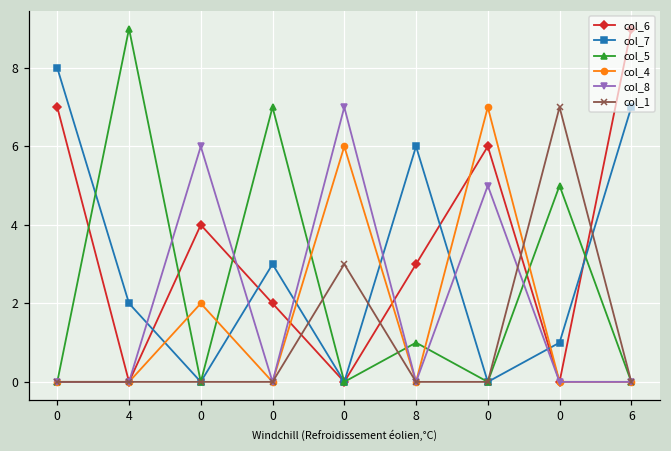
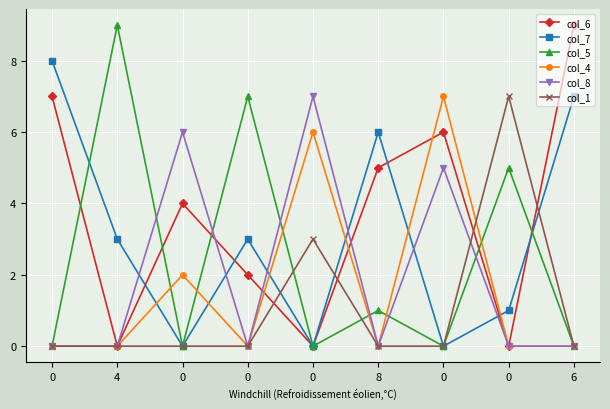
col_7, 4: 2 -> 3
col_6, 8: 3 -> 5
